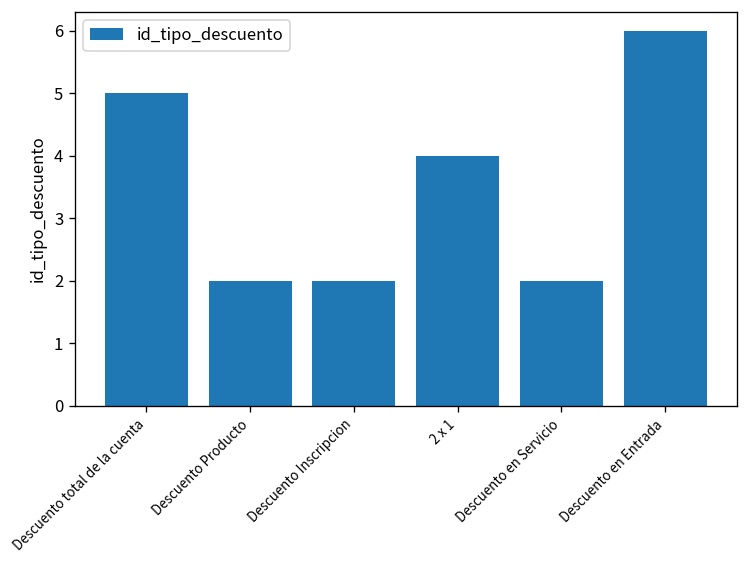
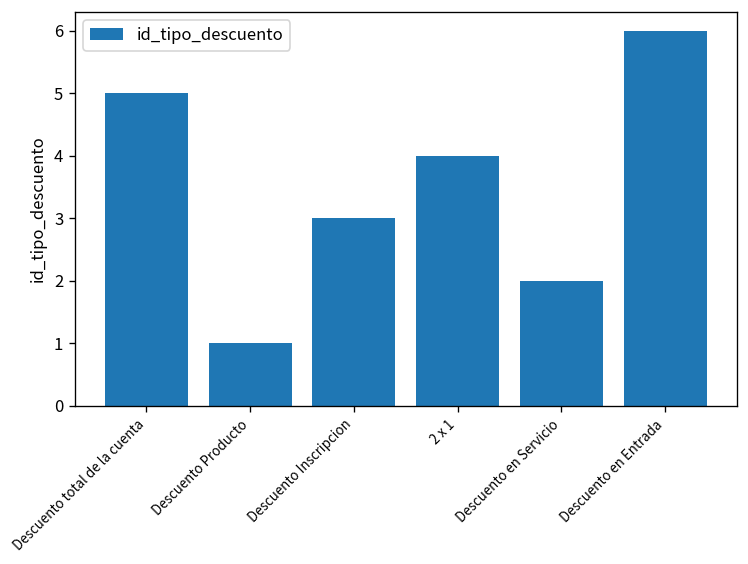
Descuento Producto: 2 -> 1
Descuento Inscripcion: 2 -> 3
